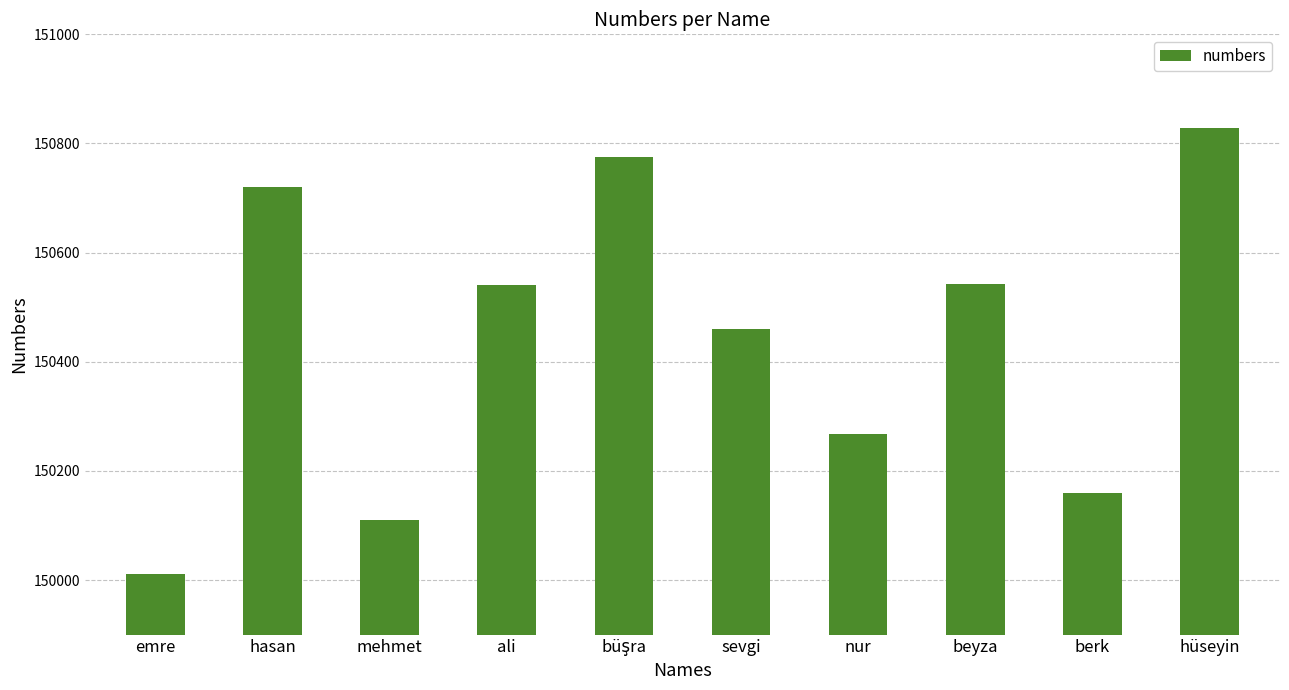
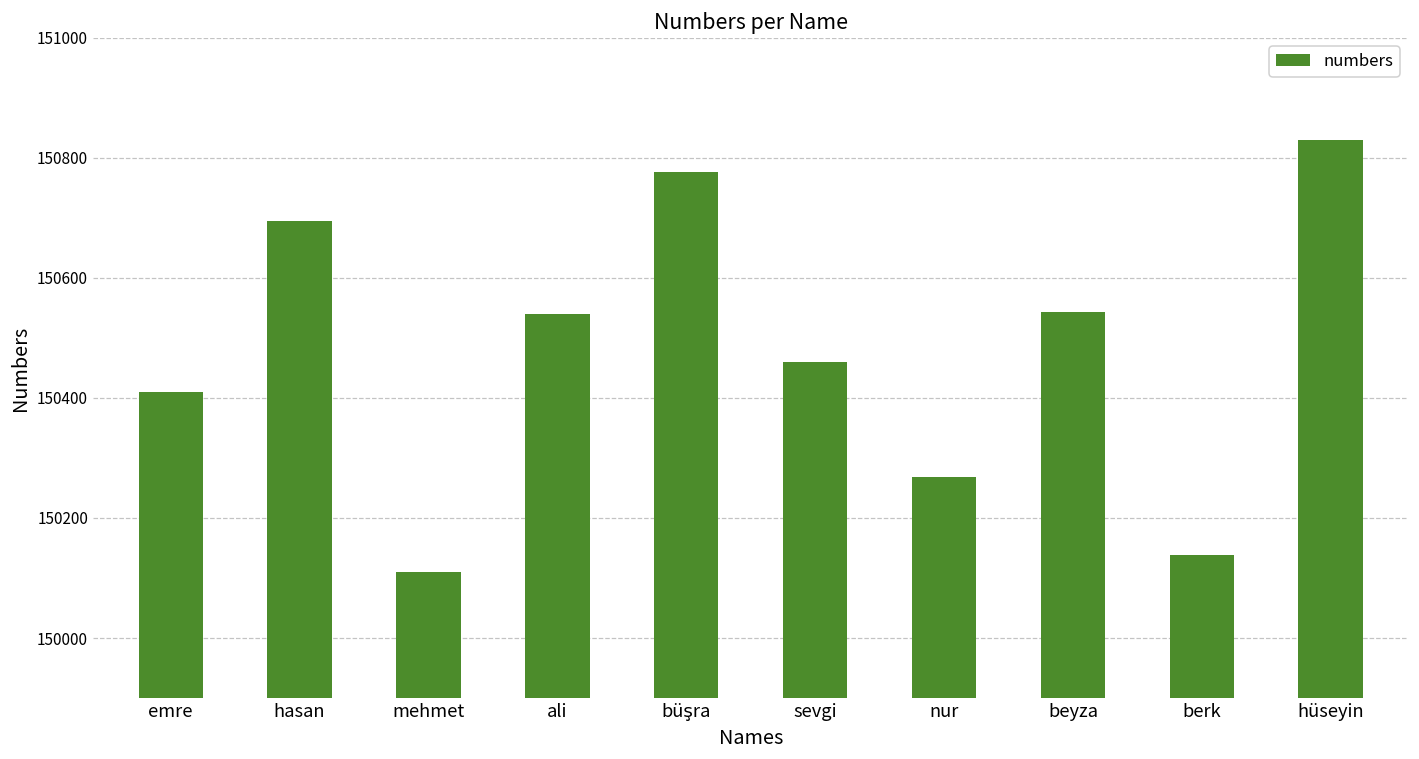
emre: 150010 -> 150410
hasan: 150720 -> 150690
berk: 150160 -> 150140
